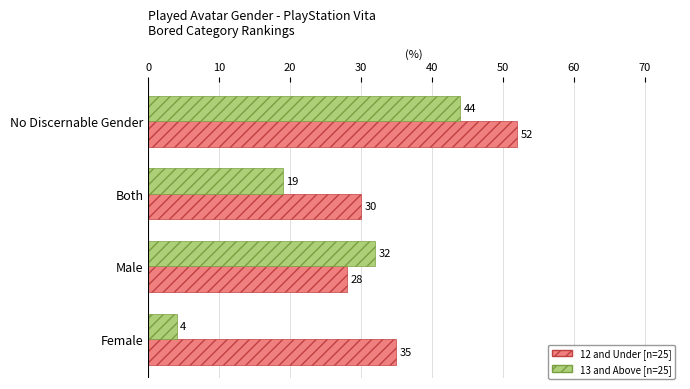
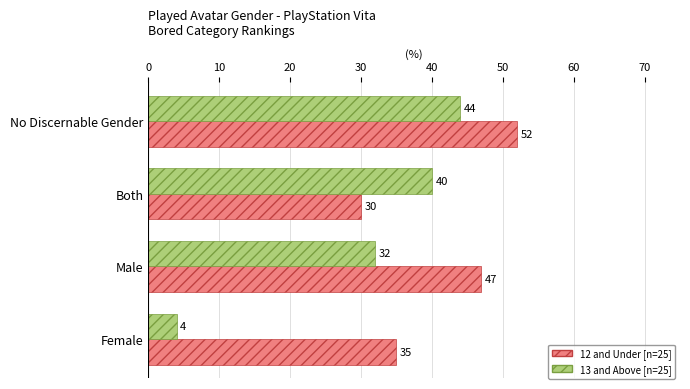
13 and Above [n=25], Both: 19 -> 40
12 and Under [n=25], Male: 28 -> 47
